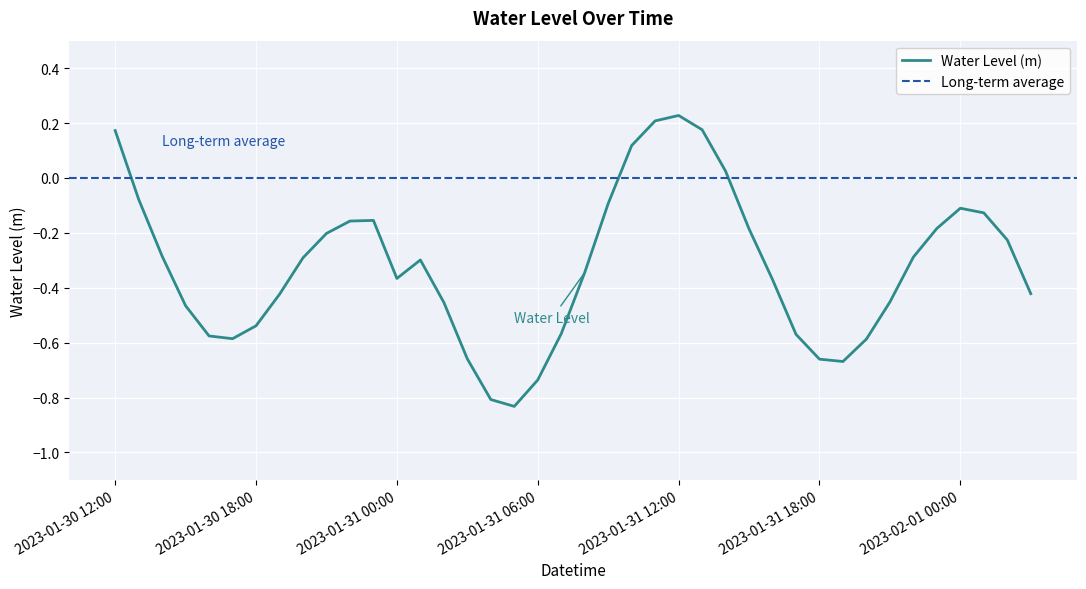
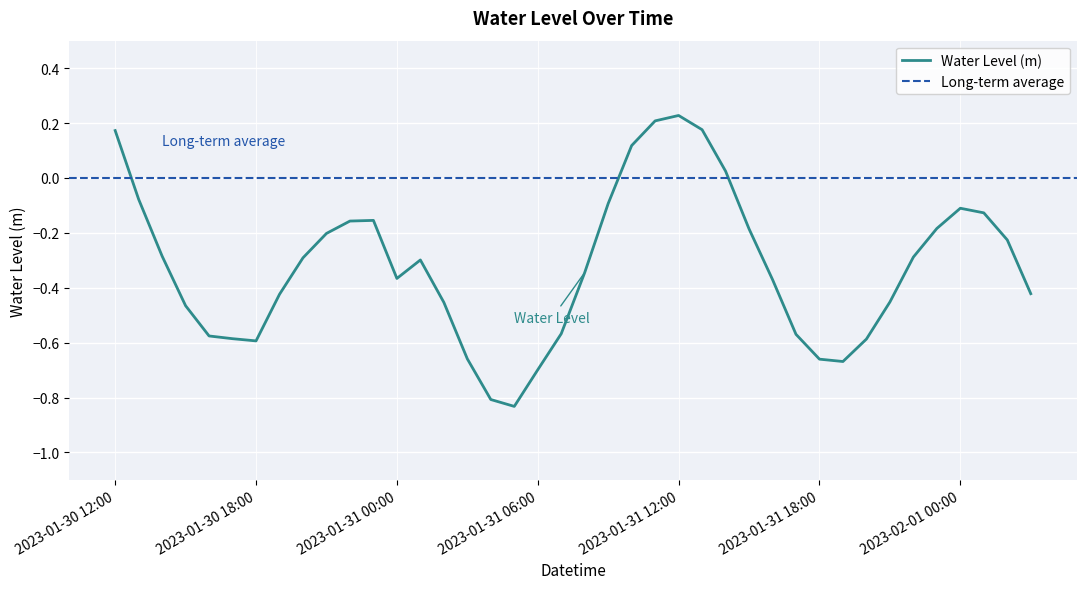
2023-01-30 18:00: -0.54 -> -0.59
2023-01-31 06:00: -0.74 -> -0.70
